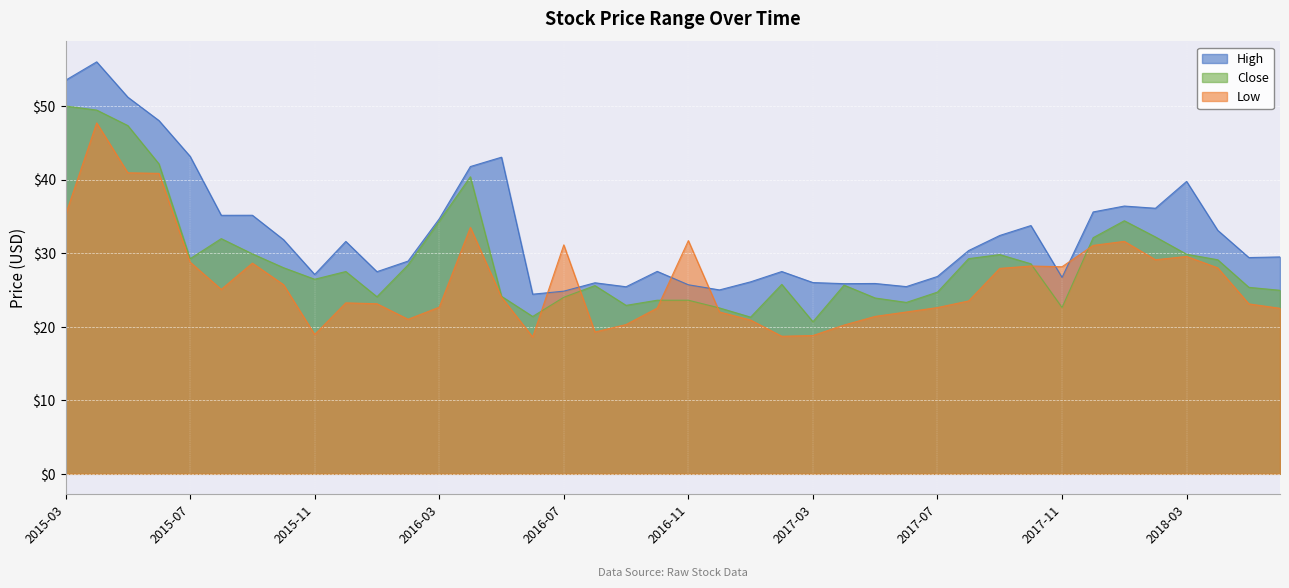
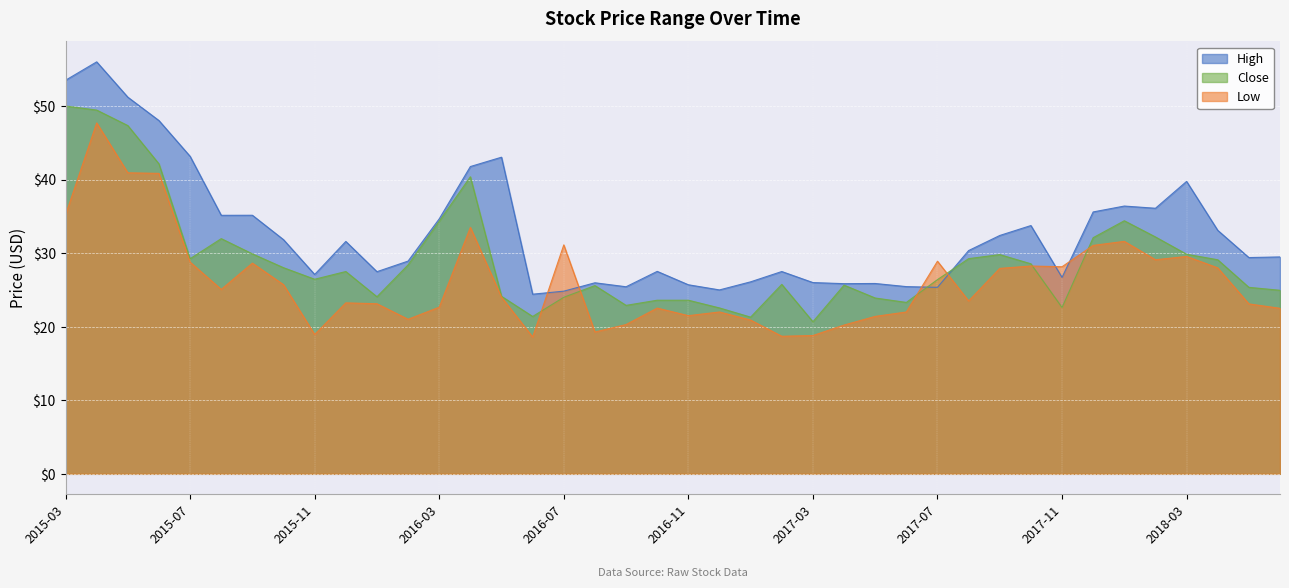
Low, 2016-11: $32 -> $22
High, 2017-07: $27 -> $25
Close, 2017-07: $25 -> $26
Low, 2017-07: $23 -> $29
